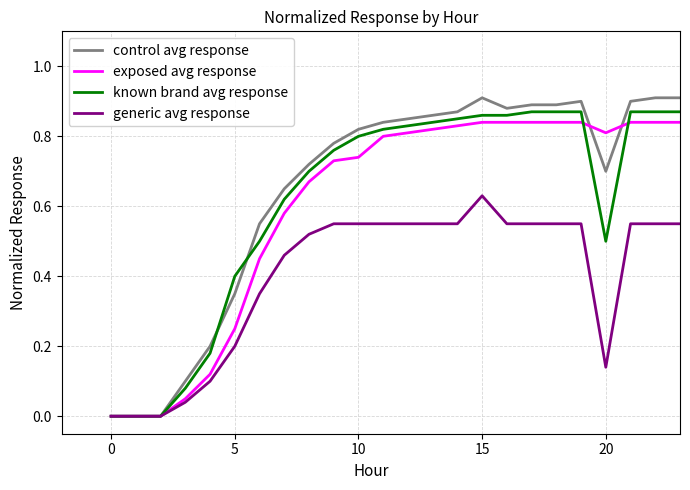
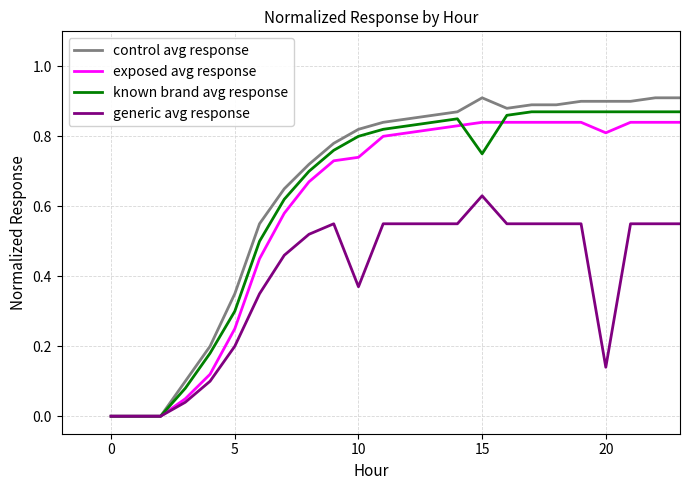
known brand avg response, 5: 0.4 -> 0.3
generic avg response, 10: 0.55 -> 0.37
known brand avg response, 15: 0.86 -> 0.75
control avg response, 20: 0.7 -> 0.9
known brand avg response, 20: 0.50 -> 0.87
